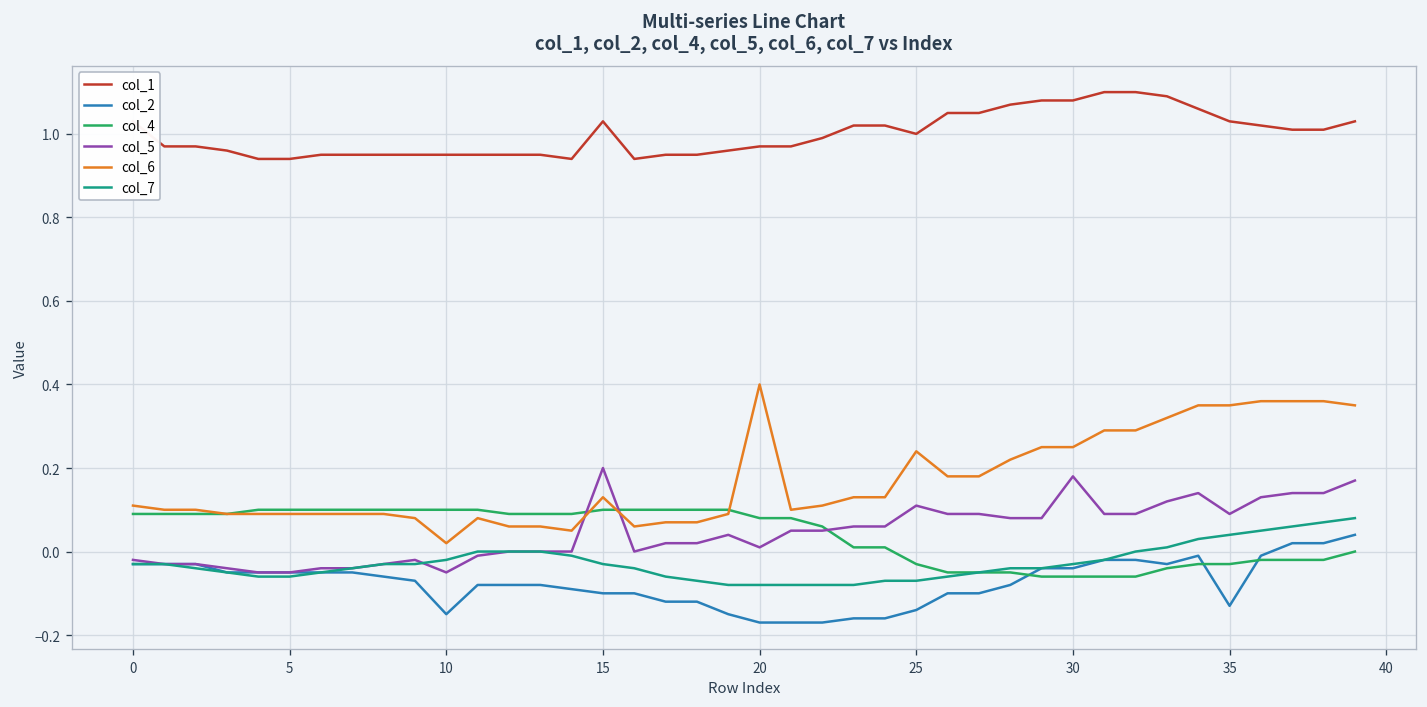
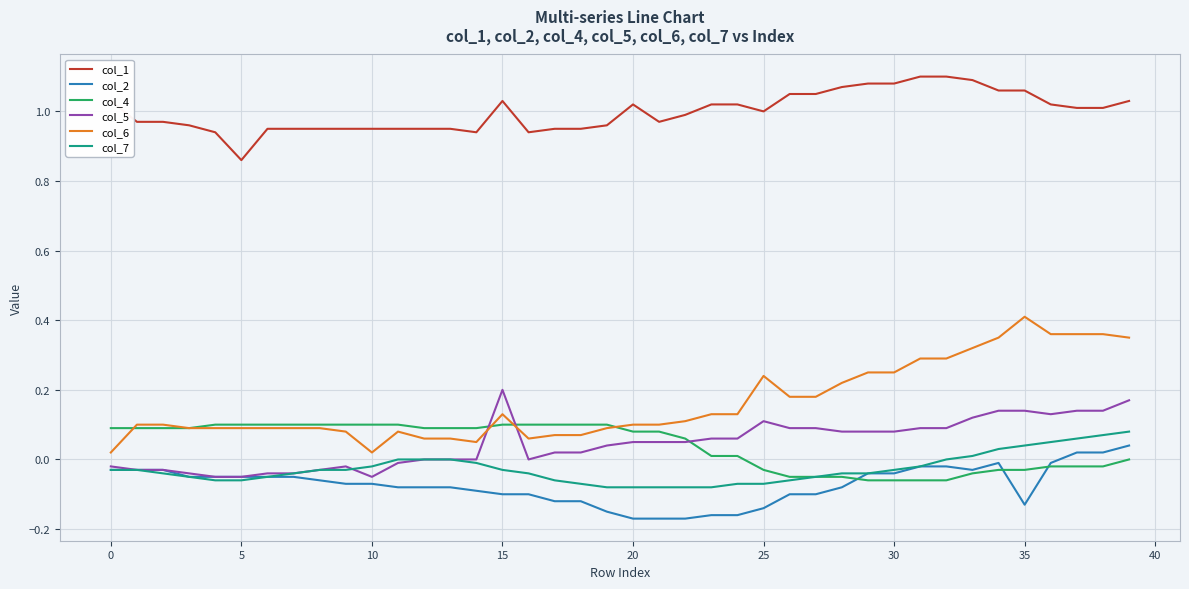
col_6, 0: 0.11 -> 0.02
col_1, 5: 0.94 -> 0.86
col_2, 10: -0.15 -> -0.07
col_1, 20: 0.97 -> 1.02
col_5, 20: 0.01 -> 0.05
col_6, 20: 0.4 -> 0.1
col_5, 30: 0.18 -> 0.08
col_1, 35: 1.03 -> 1.06
col_5, 35: 0.09 -> 0.14
col_6, 35: 0.35 -> 0.41
